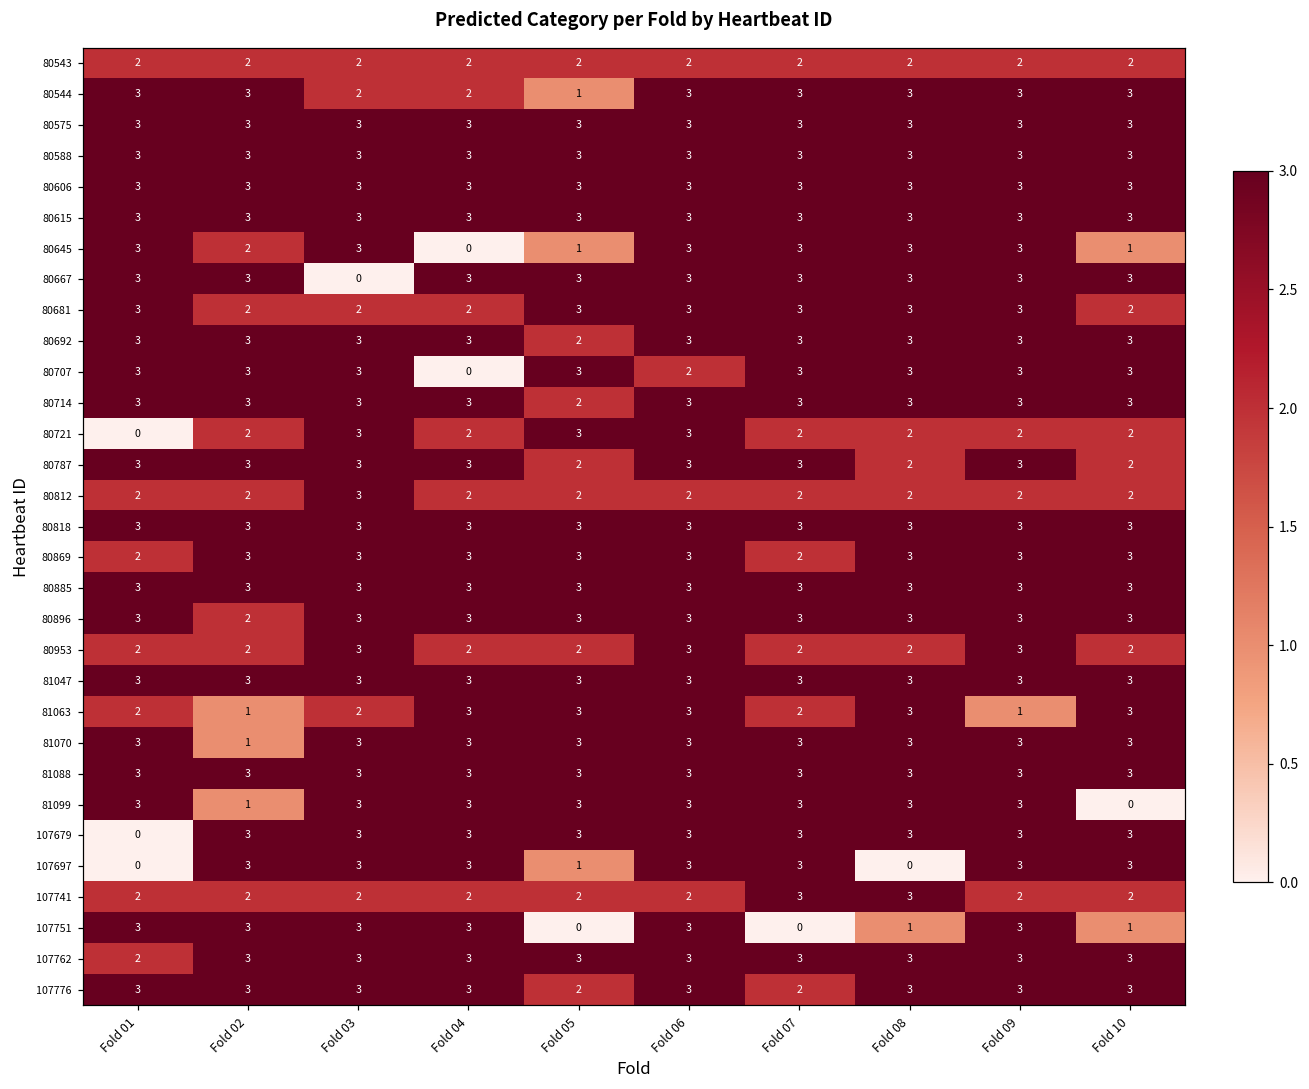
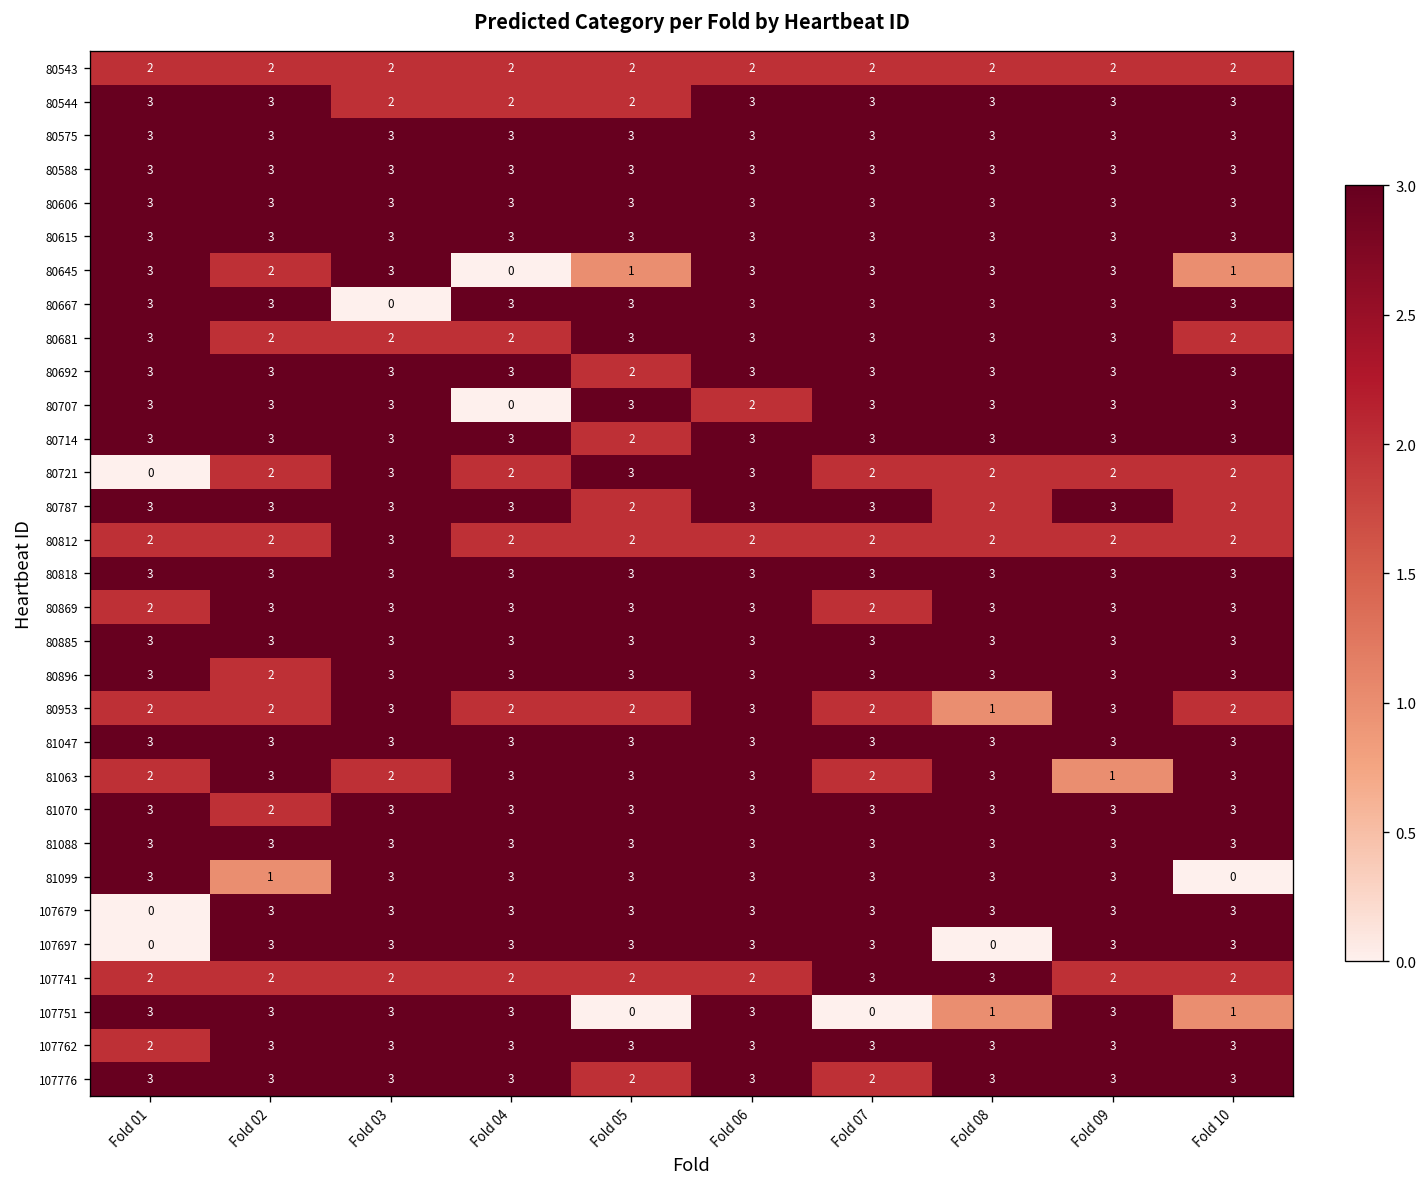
80544, Fold 05: 1 -> 2
80953, Fold 08: 2 -> 1
81063, Fold 02: 1 -> 3
81070, Fold 02: 1 -> 2
107697, Fold 05: 1 -> 3
